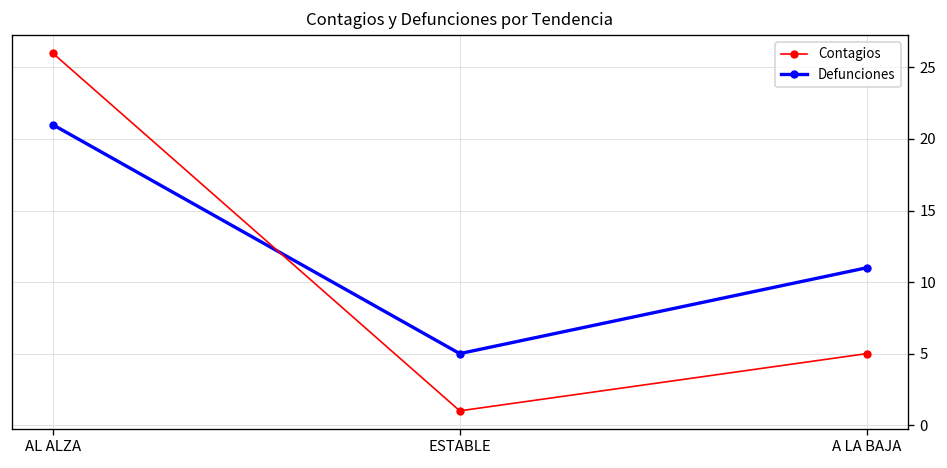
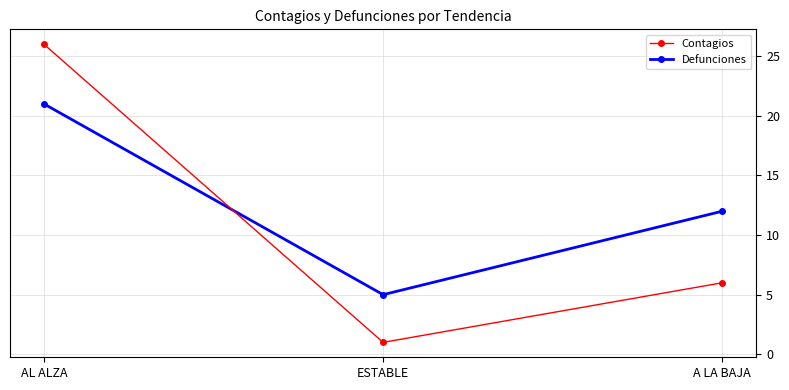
Contagios, A LA BAJA: 5 -> 6
Defunciones, A LA BAJA: 11 -> 12
